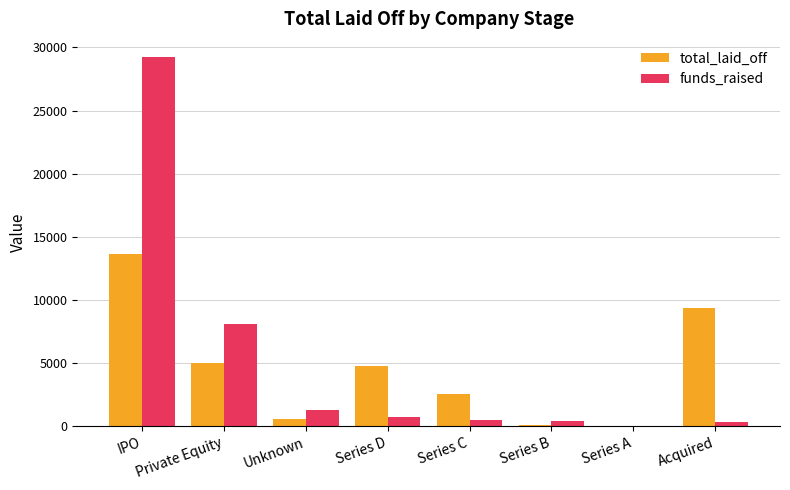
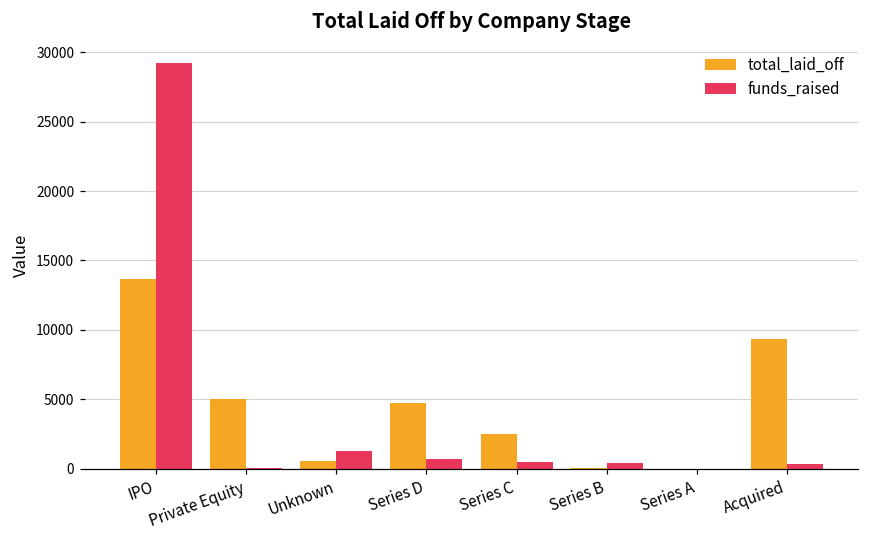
funds_raised, Private Equity: 8100 -> 100
